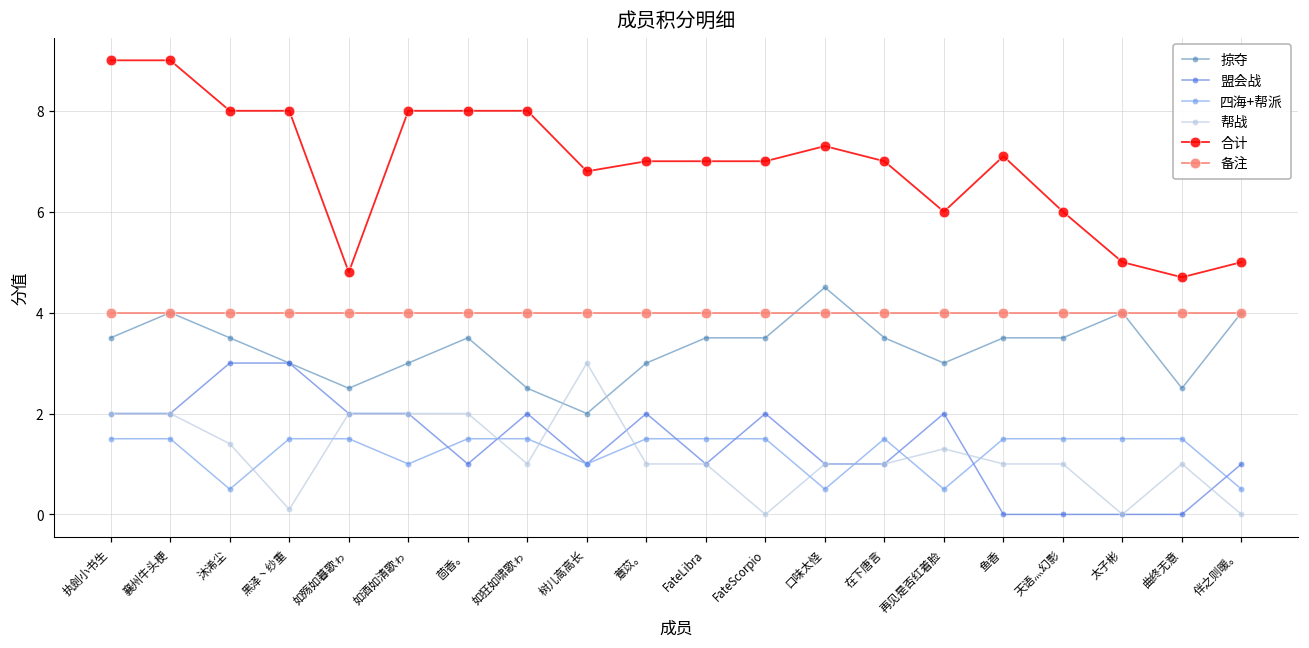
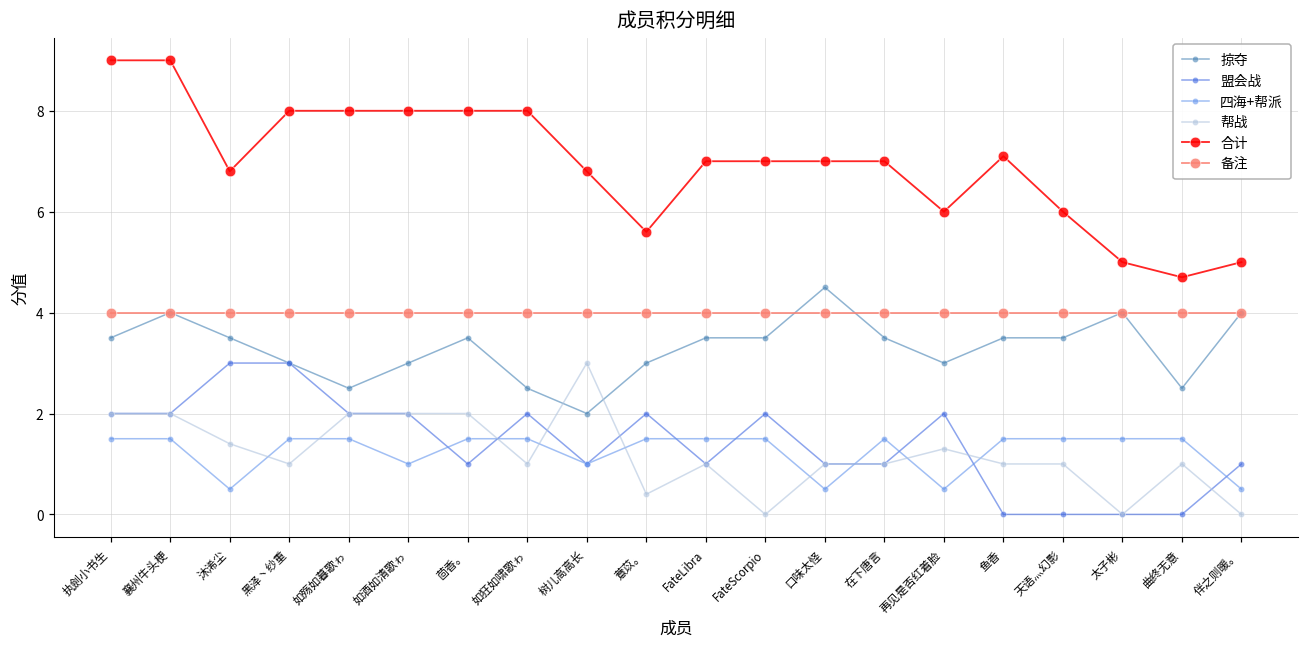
合计, 沐浠尘: 8.0 -> 6.8
帮战, 黑泽丶纱重: 0.1 -> 1.0
合计, 如殇如暮歌ゎ: 4.8 -> 8.0
帮战, 薏苡。: 1.0 -> 0.4
合计, 薏苡。: 7.0 -> 5.6
合计, 口味太怪: 7.3 -> 7.0
